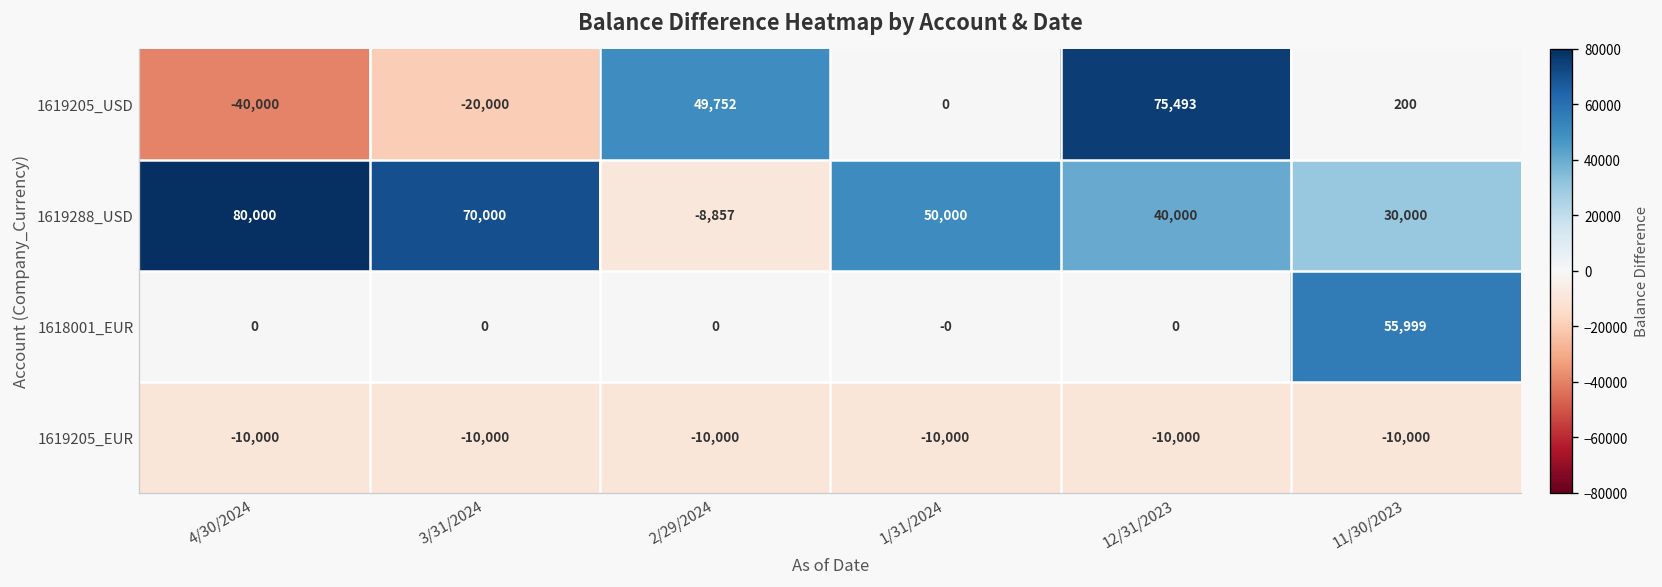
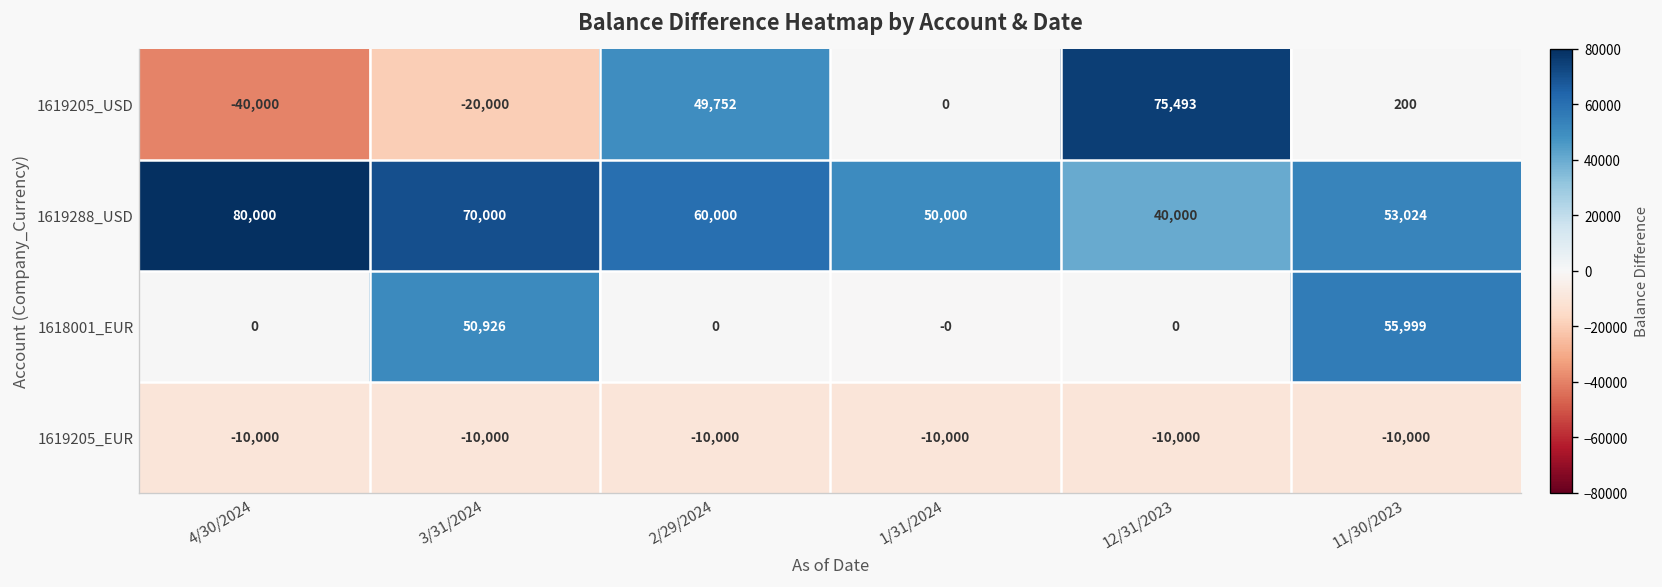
1619288_USD, 2/29/2024: -8,857 -> 60,000
1619288_USD, 11/30/2023: 30,000 -> 53,024
1618001_EUR, 3/31/2024: 0 -> 50,926
